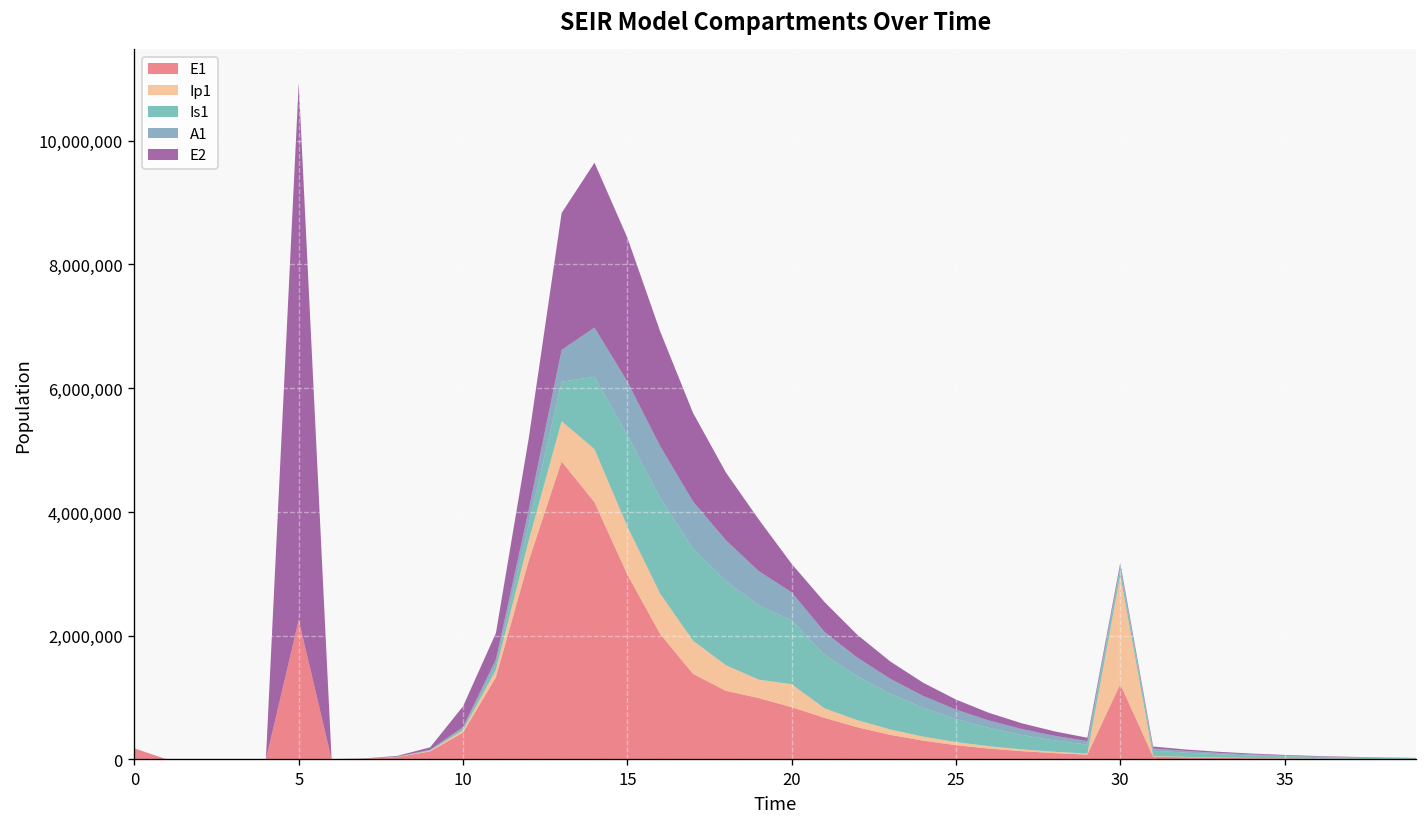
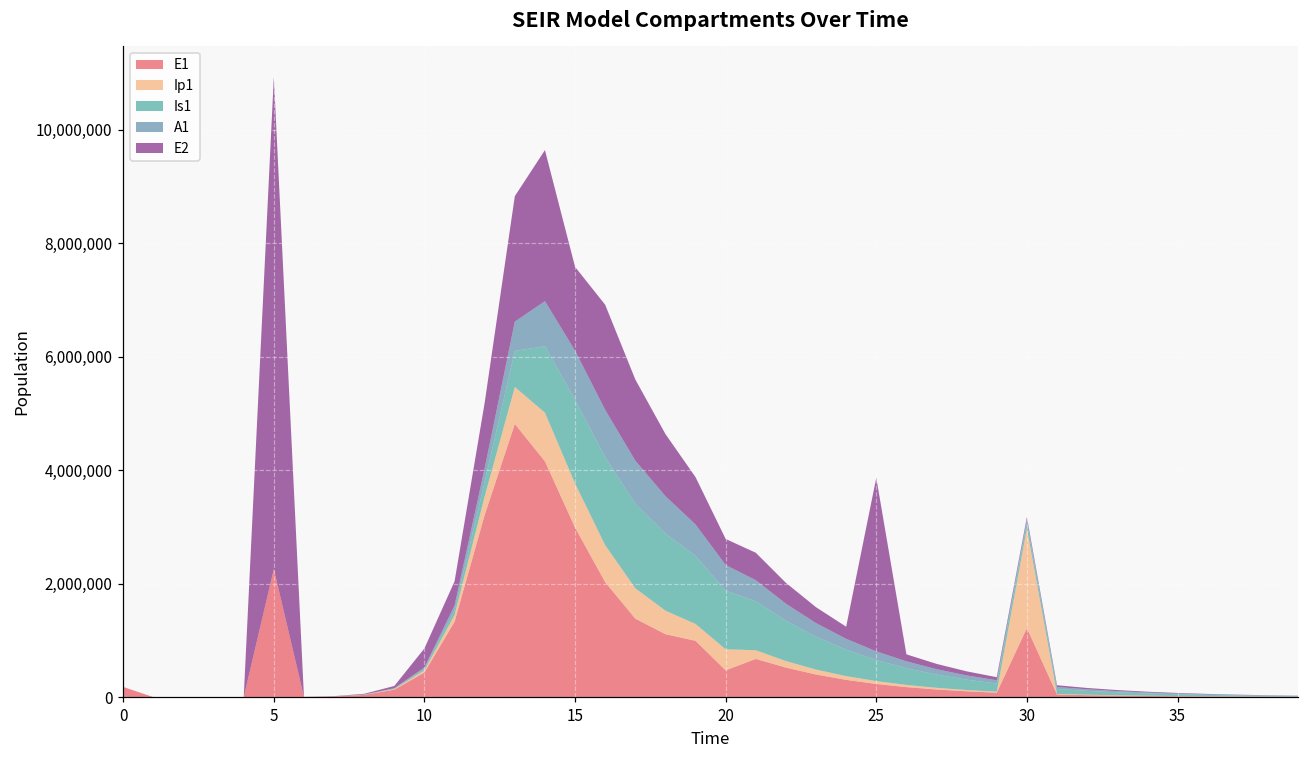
E2, 15: 2,300,000 -> 1,500,000
E1, 20: 800,000 -> 500,000
E2, 25: 200,000 -> 3,100,000
